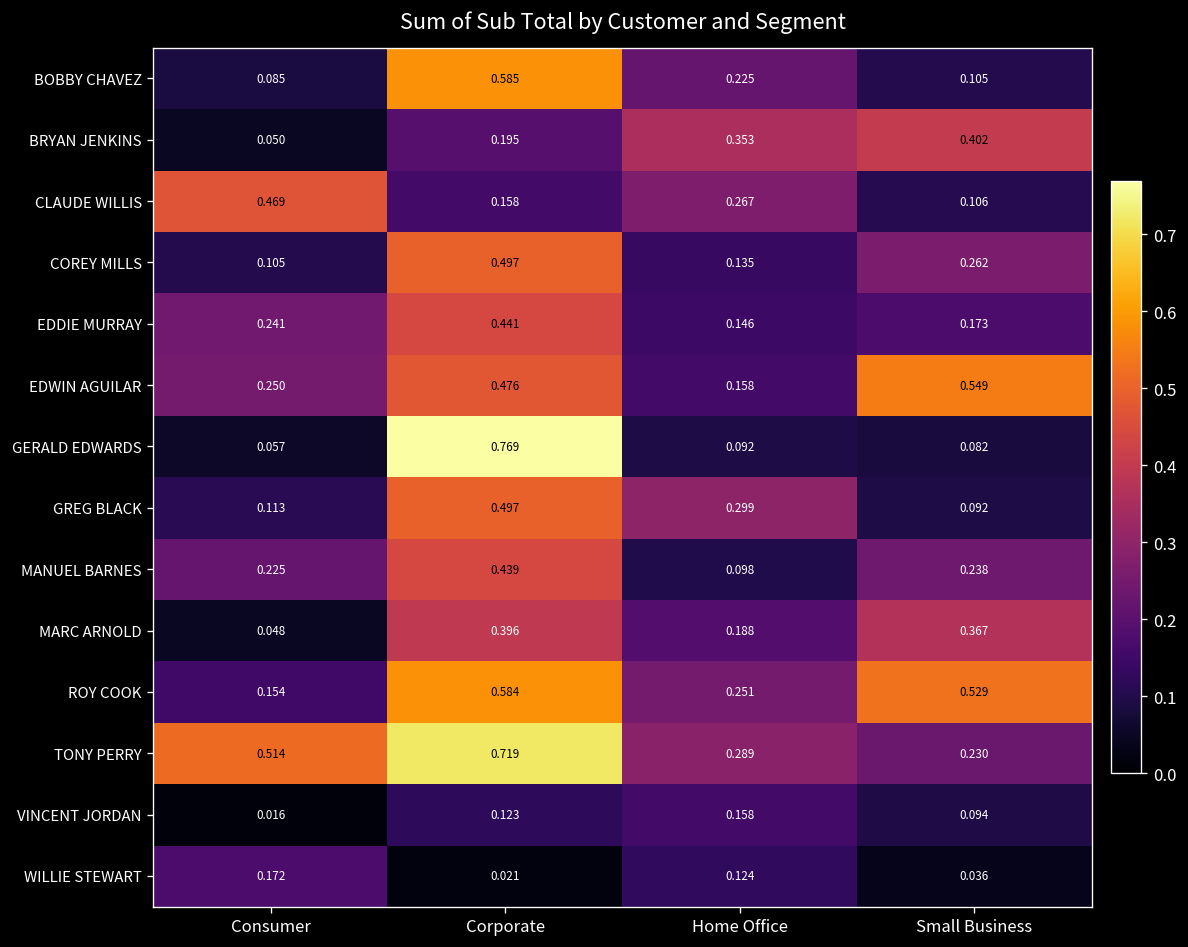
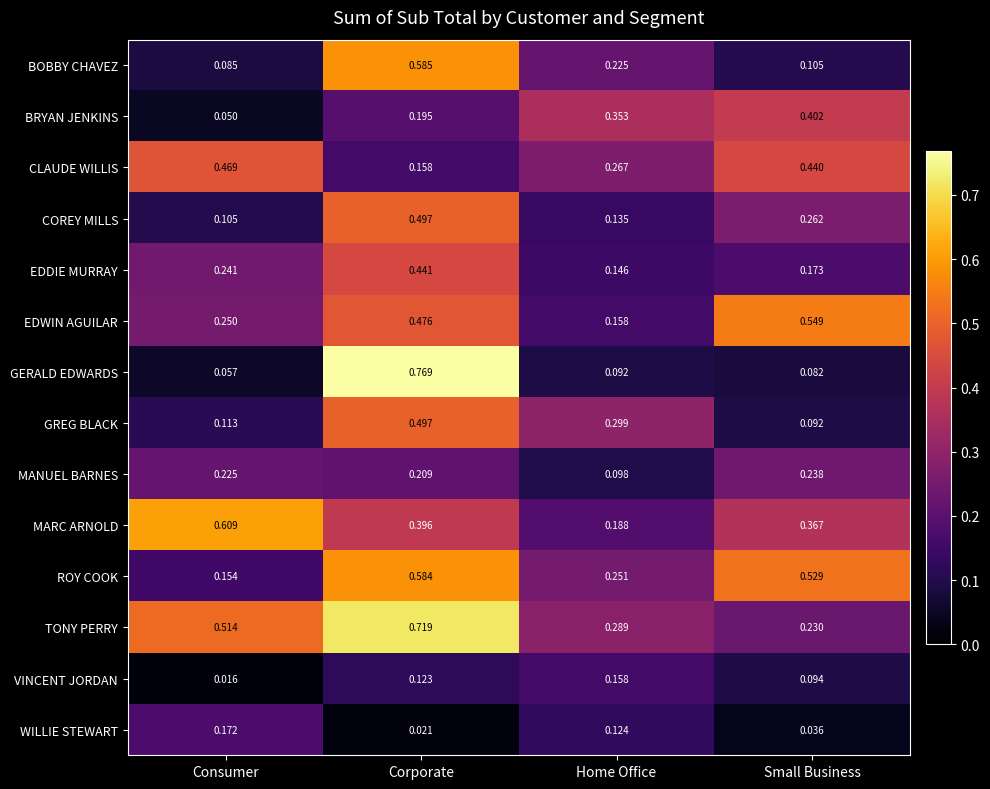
CLAUDE WILLIS, Small Business: 0.106 -> 0.440
MANUEL BARNES, Corporate: 0.439 -> 0.209
MARC ARNOLD, Consumer: 0.048 -> 0.609
